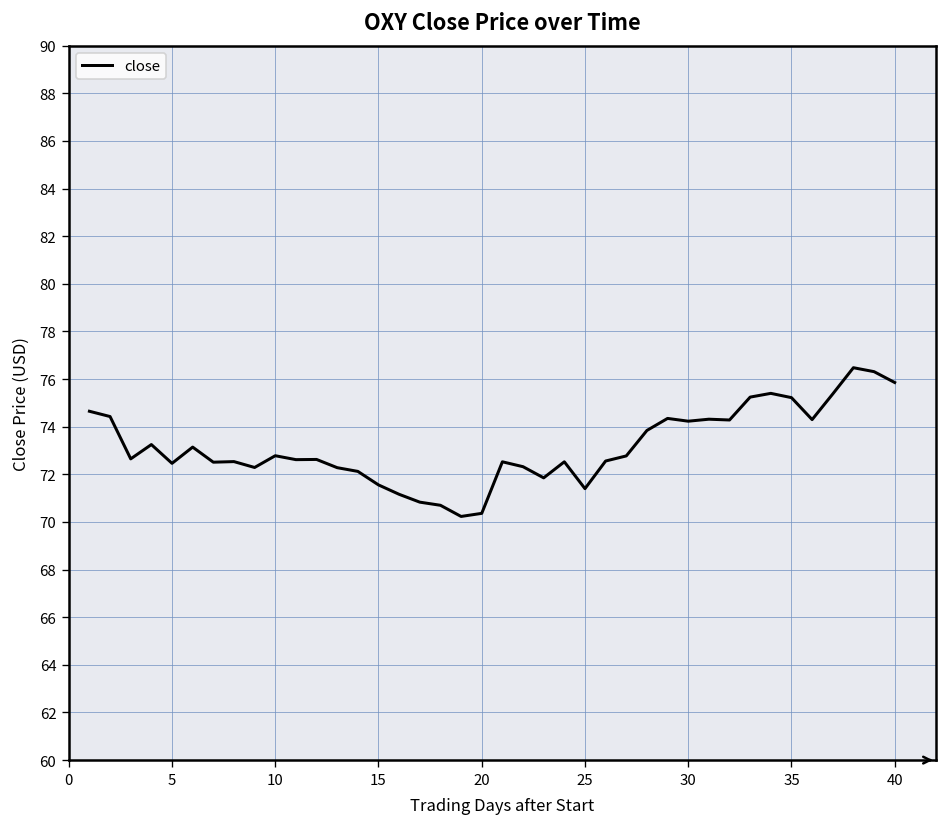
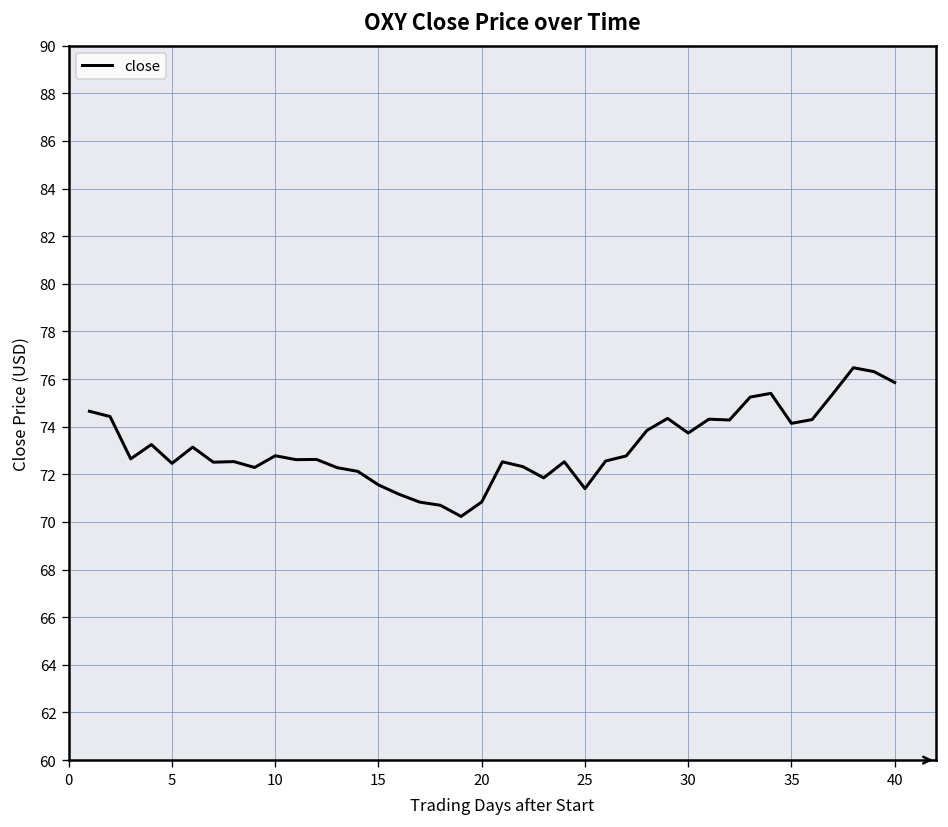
20: 70.4 -> 70.8
30: 74.2 -> 73.7
35: 75.2 -> 74.1
